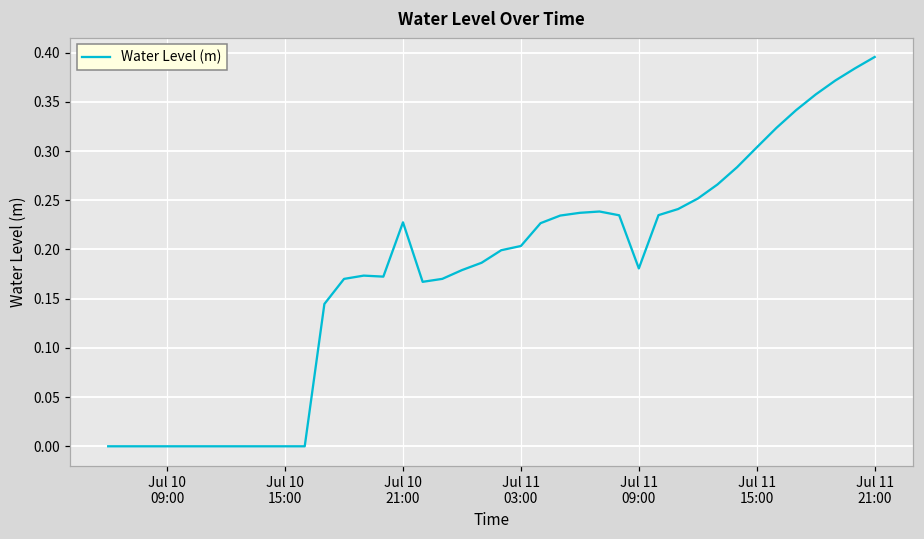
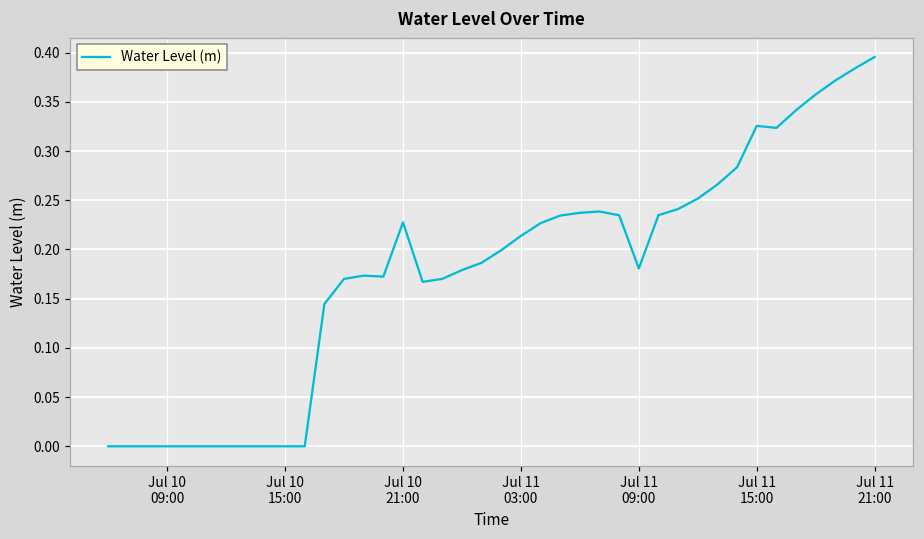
Jul 11 03:00: 0.20 -> 0.21
Jul 11 15:00: 0.30 -> 0.33
